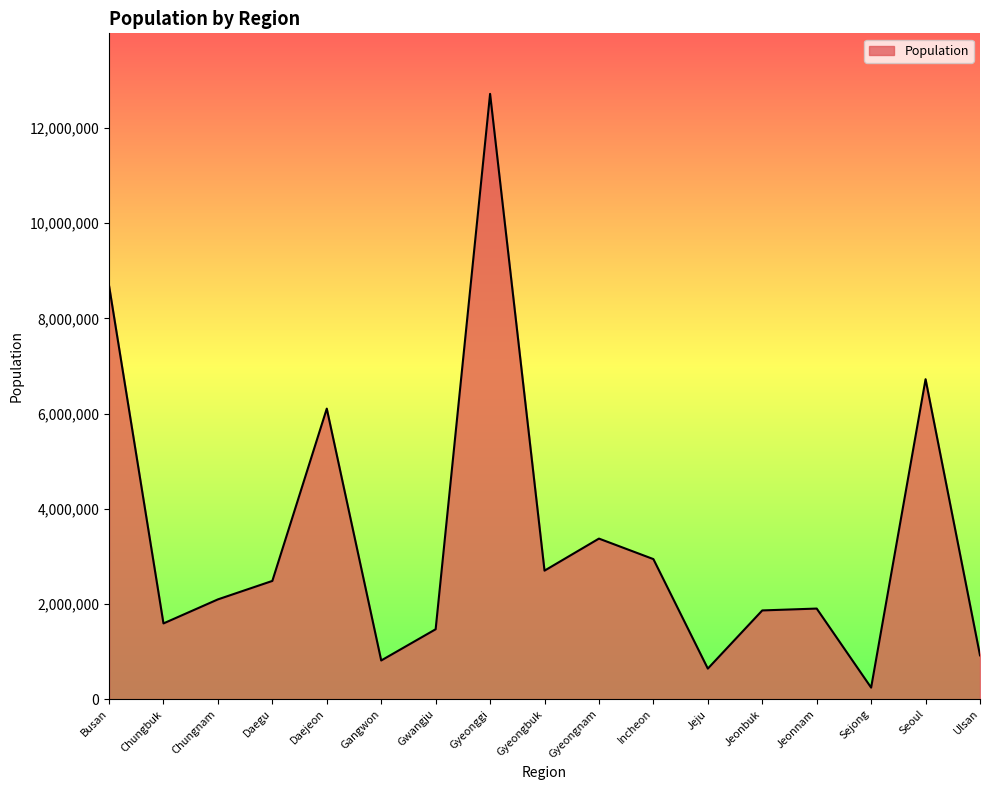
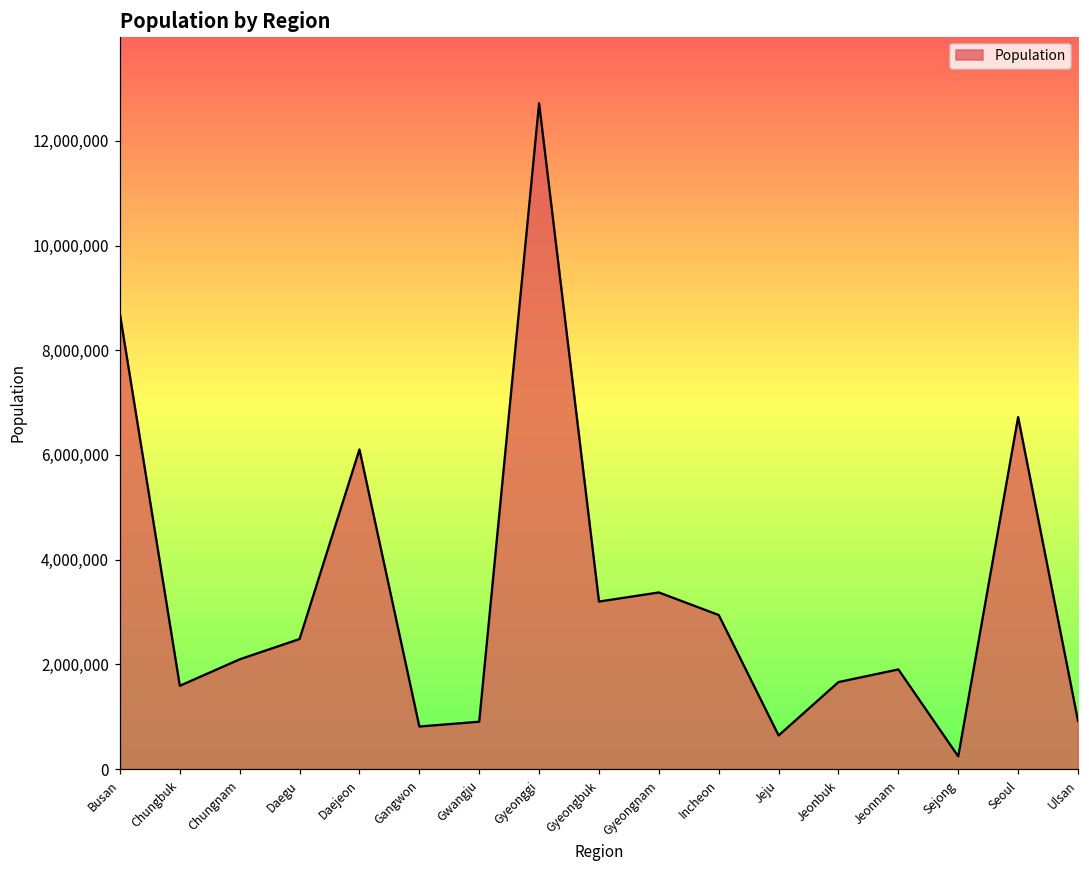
Gwangju: 1,500,000 -> 900,000
Gyeongbuk: 2,700,000 -> 3,200,000
Jeonbuk: 1,900,000 -> 1,700,000
